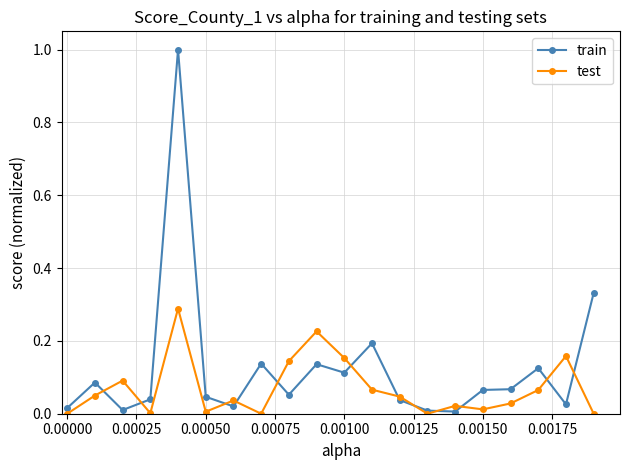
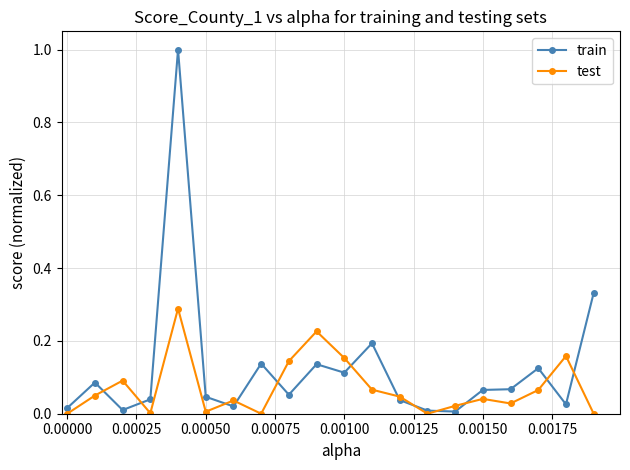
test, 0.00150: 0.01 -> 0.04
